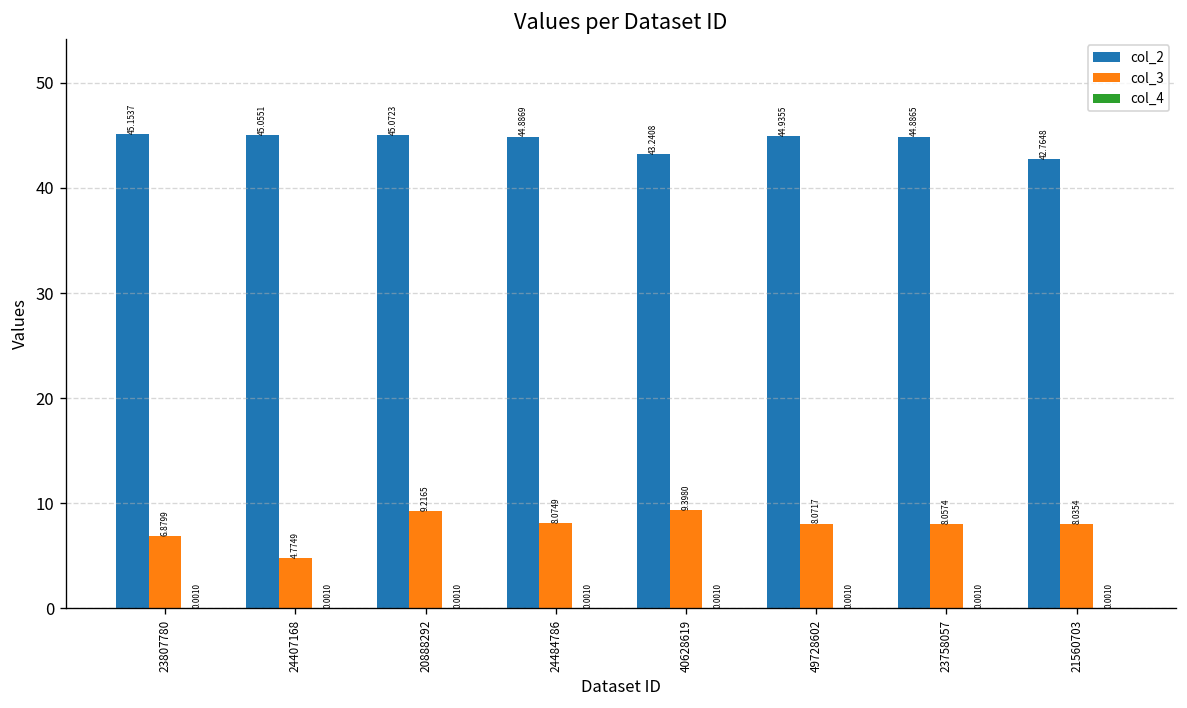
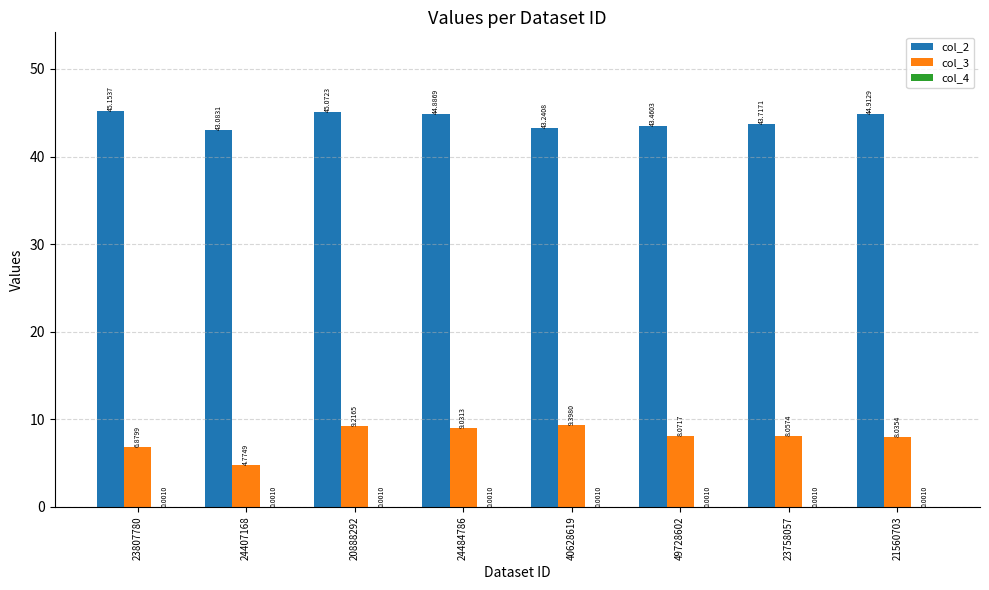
col_2, 24407168: 45.0551 -> 43.0831
col_3, 24484786: 8.0749 -> 9.0313
col_2, 49728602: 44.9355 -> 43.4603
col_2, 23758057: 44.8865 -> 43.7171
col_2, 21560703: 42.7648 -> 44.9129
